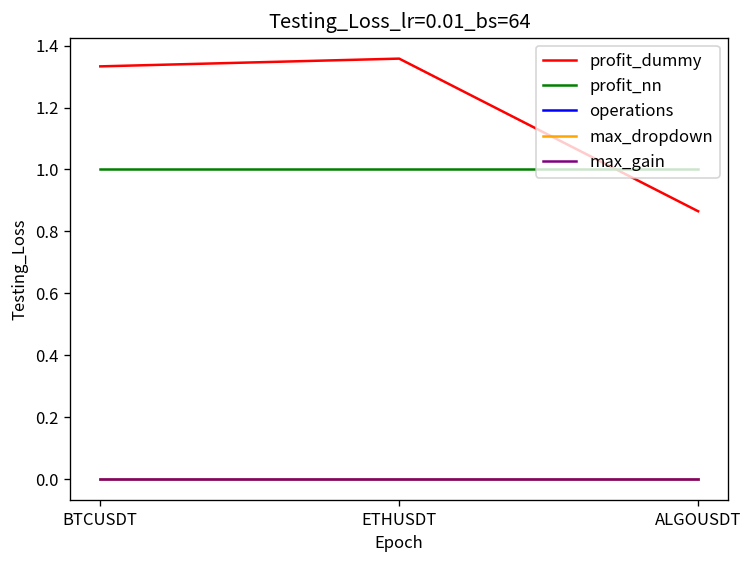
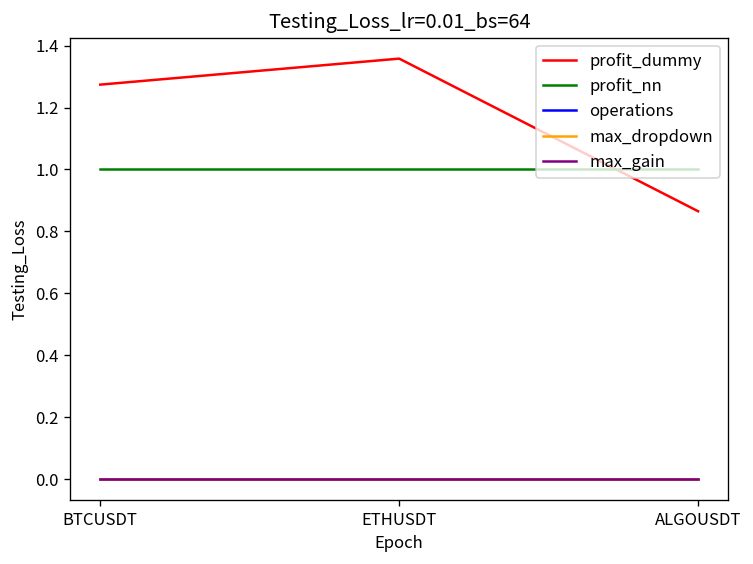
profit_dummy, BTCUSDT: 1.33 -> 1.27
